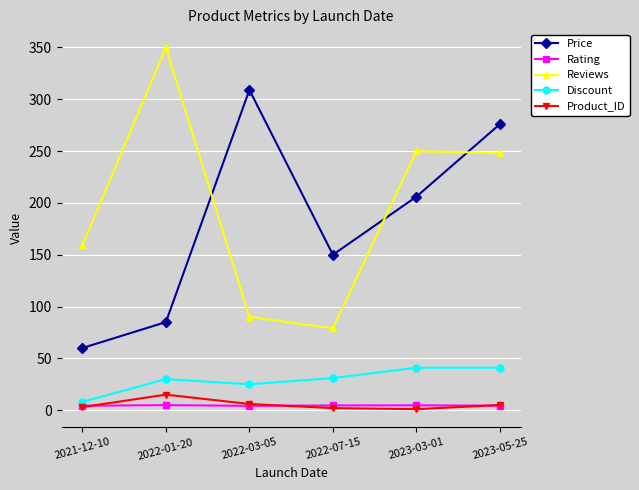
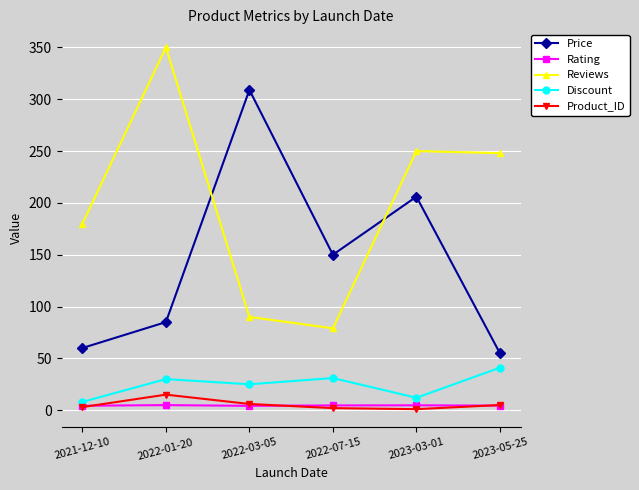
Reviews, 2021-12-10: 159 -> 180
Discount, 2023-03-01: 41 -> 12
Price, 2023-05-25: 276 -> 55
